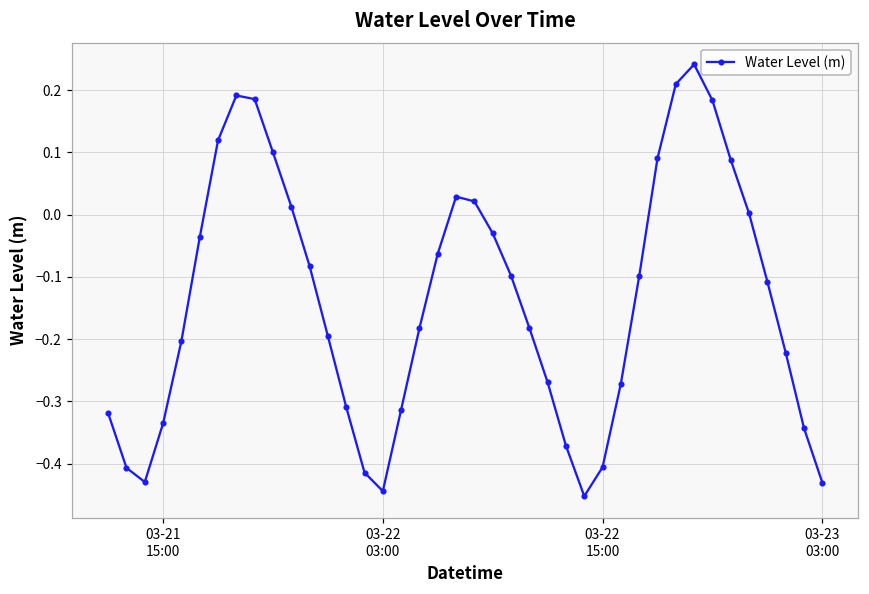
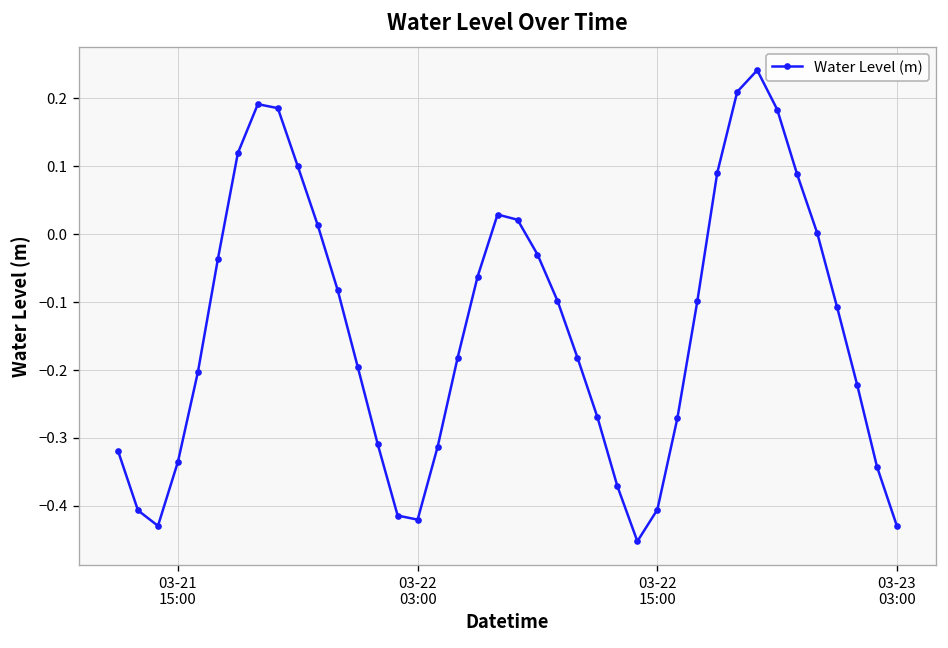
03-22 03:00: -0.44 -> -0.42
